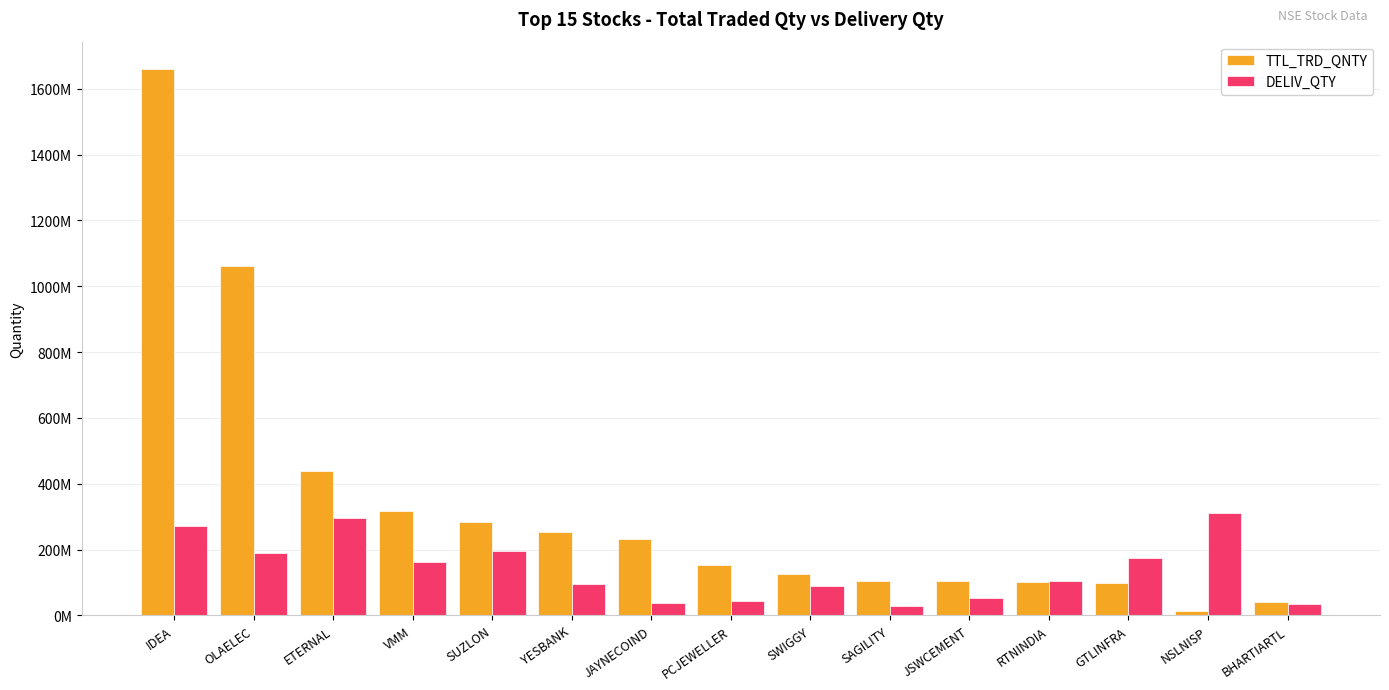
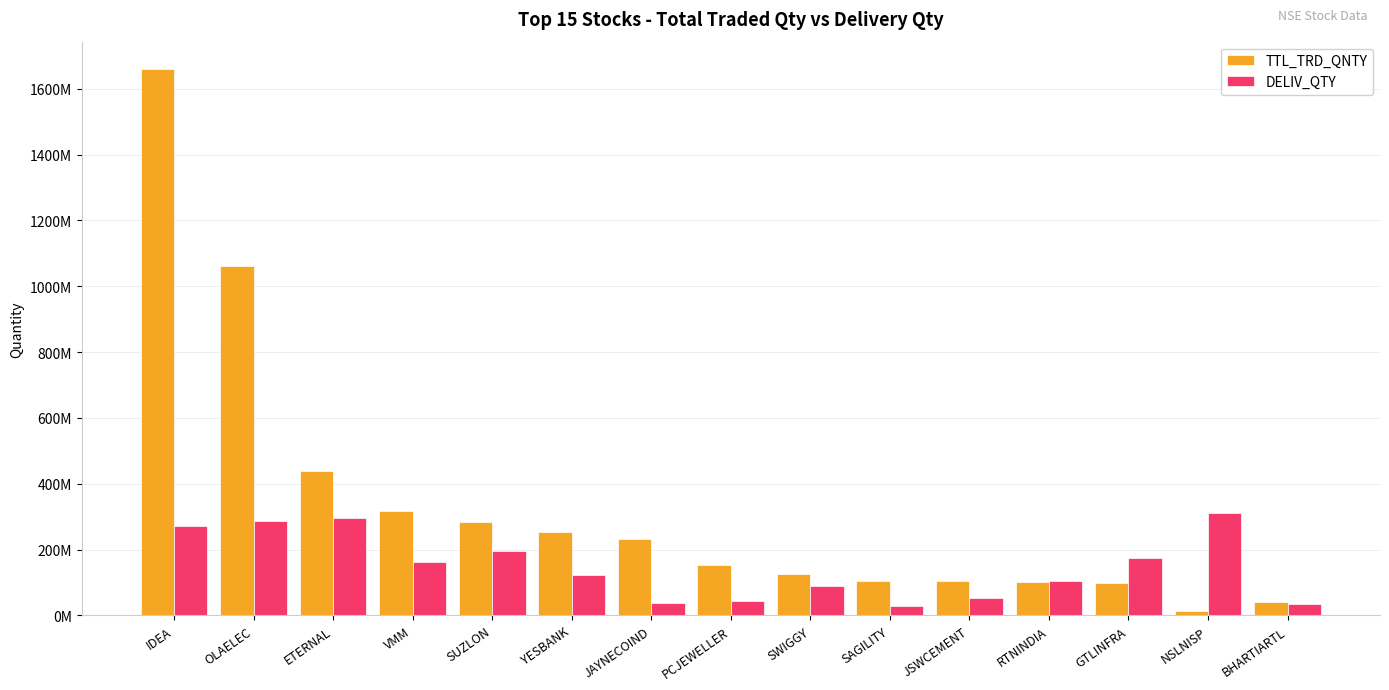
DELIV_QTY, OLAELEC: 190000000 -> 290000000
DELIV_QTY, YESBANK: 90000000 -> 120000000
